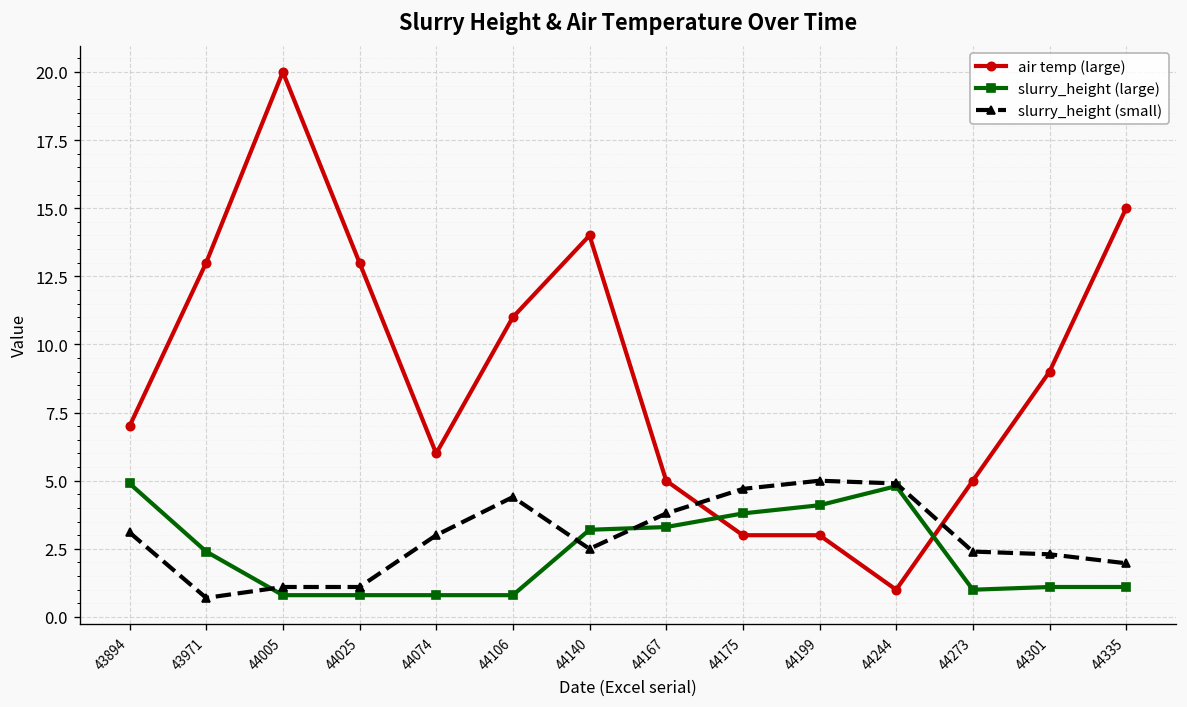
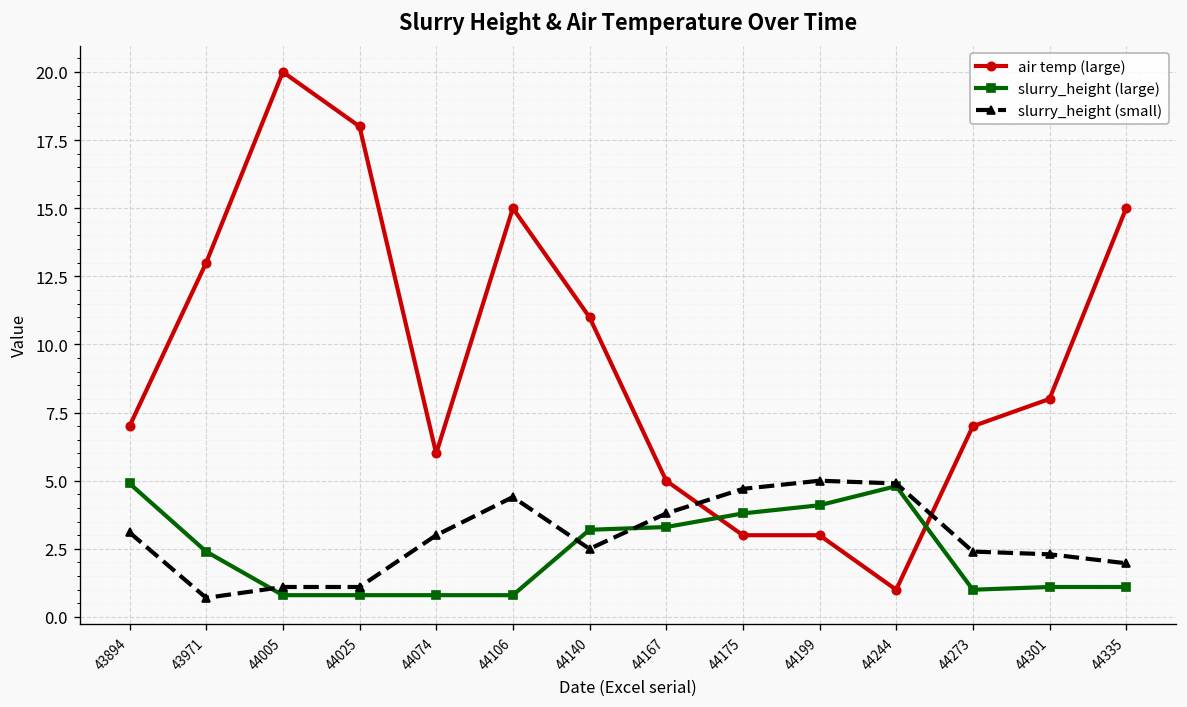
air temp (large), 44025: 13 -> 18
air temp (large), 44106: 11 -> 15
air temp (large), 44140: 14 -> 11
air temp (large), 44273: 5 -> 7
air temp (large), 44301: 9 -> 8
